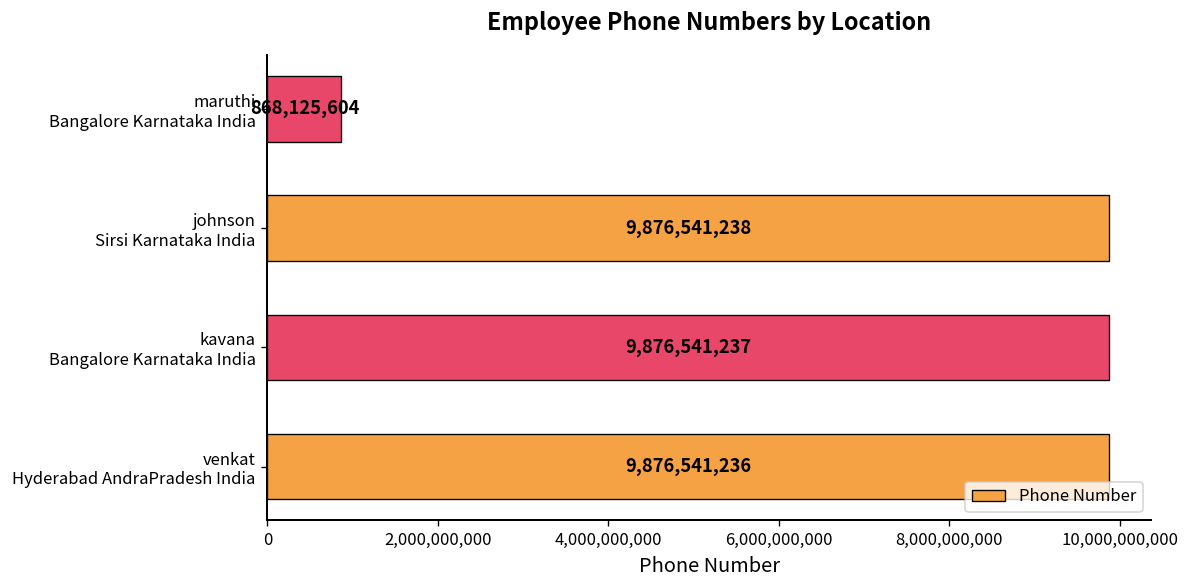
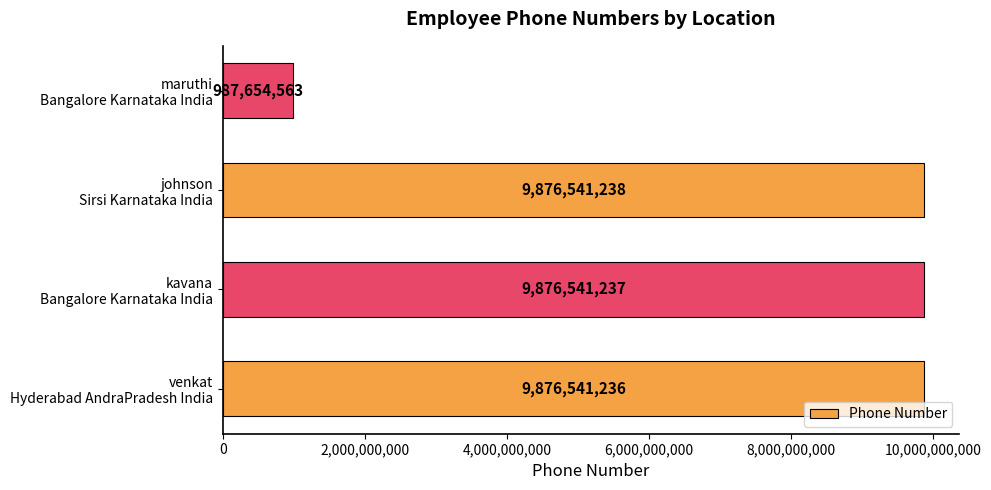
maruthi Bangalore Karnataka India: 868,125,604 -> 987,654,563
